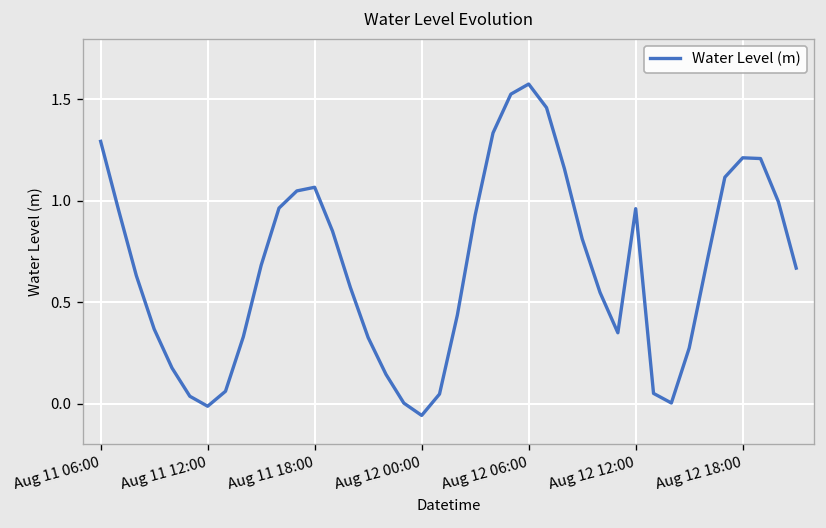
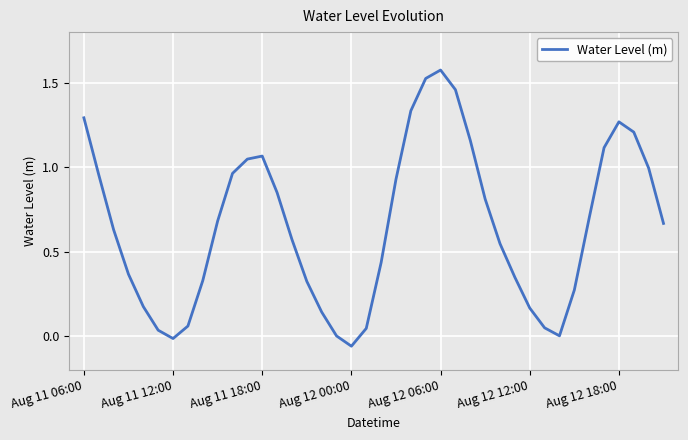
Aug 12 12:00: 0.96 -> 0.17
Aug 12 18:00: 1.21 -> 1.27
